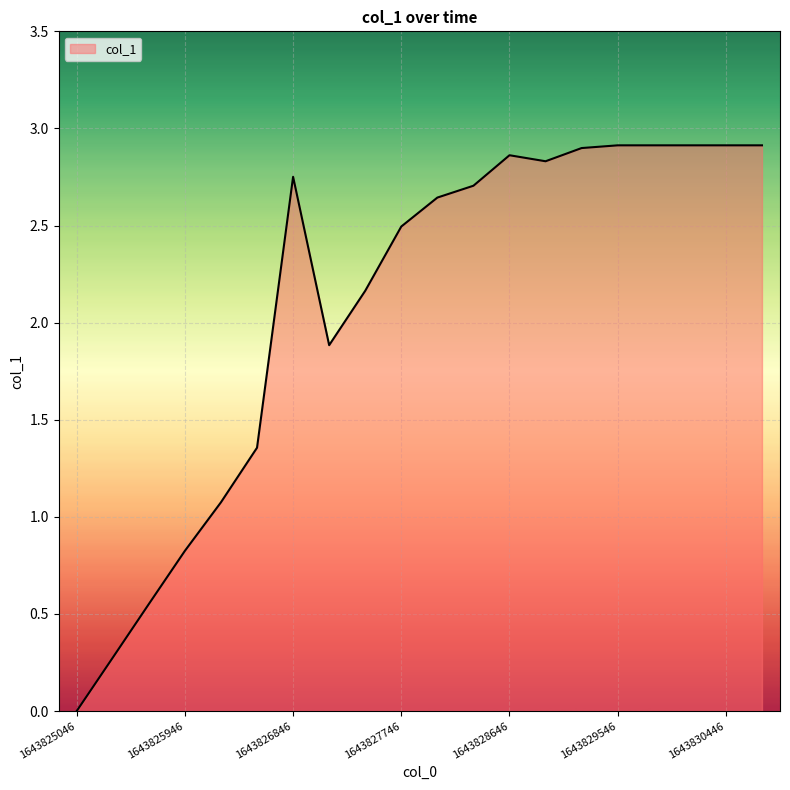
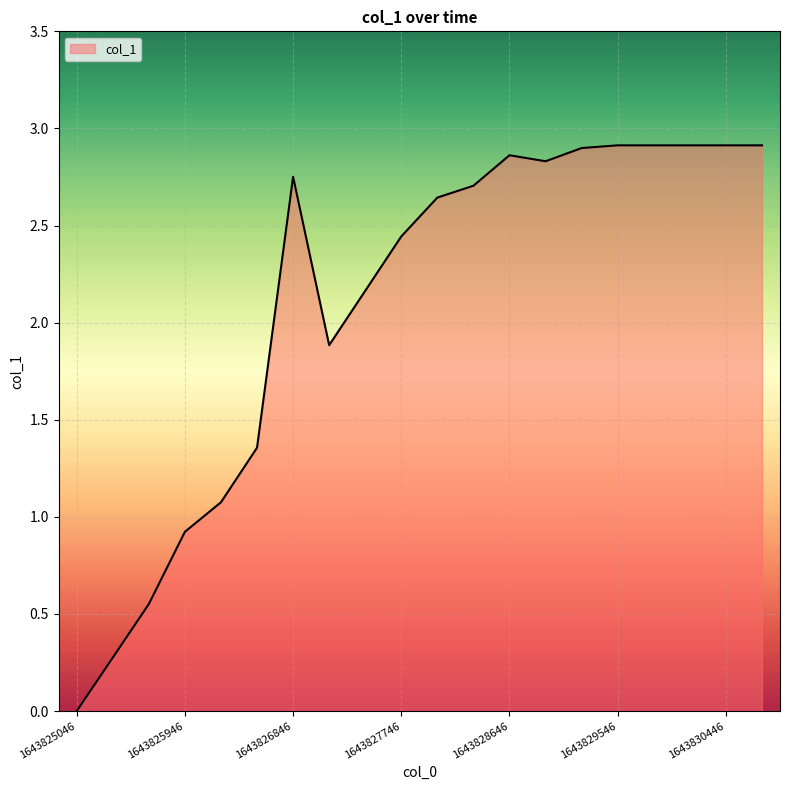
1643825946: 0.83 -> 0.92
1643827746: 2.50 -> 2.44
